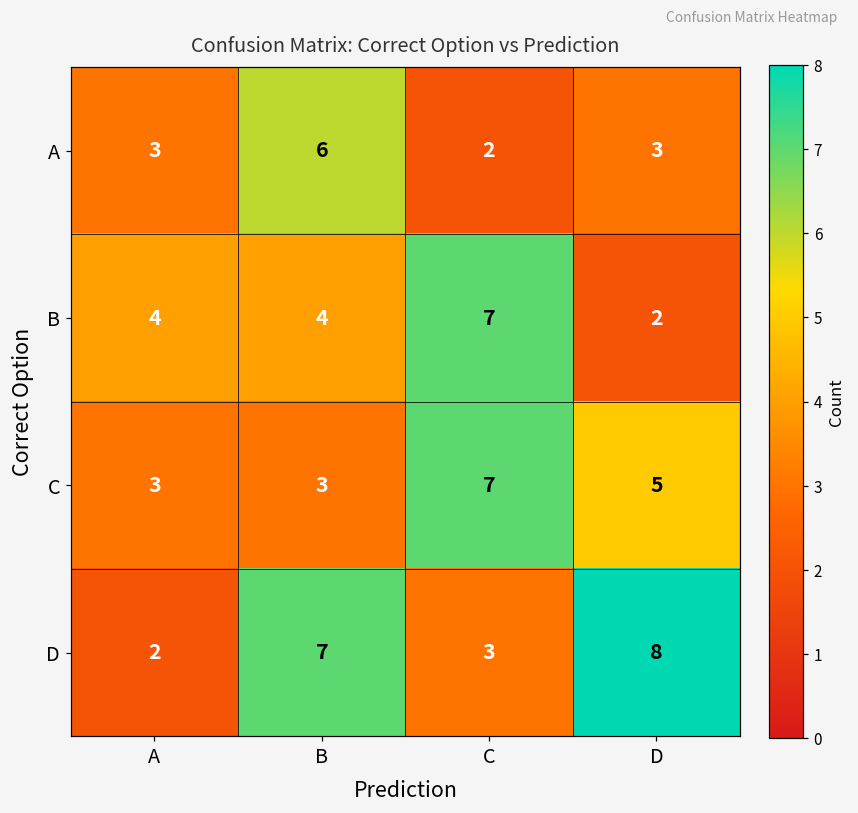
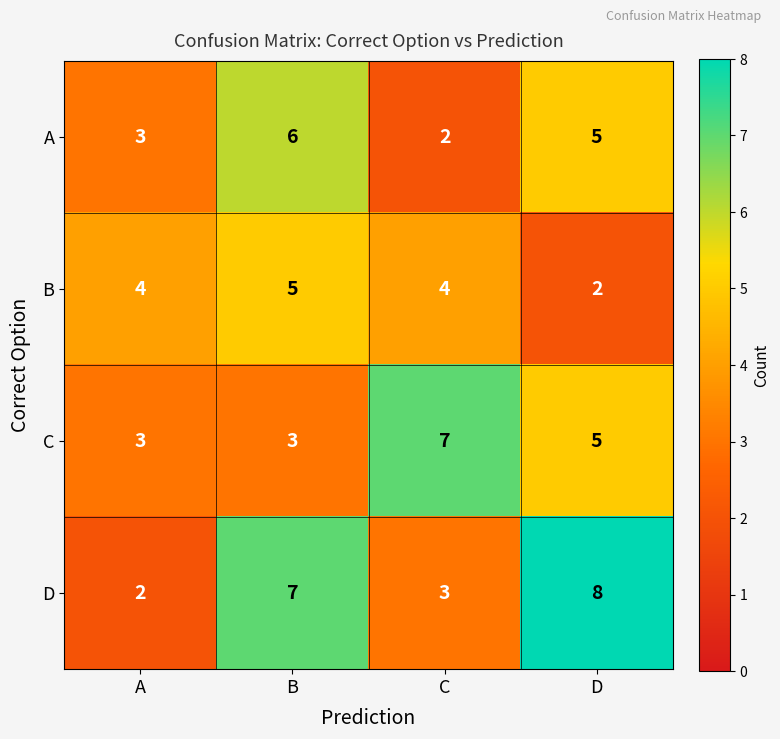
A, D: 3 -> 5
B, B: 4 -> 5
B, C: 7 -> 4
